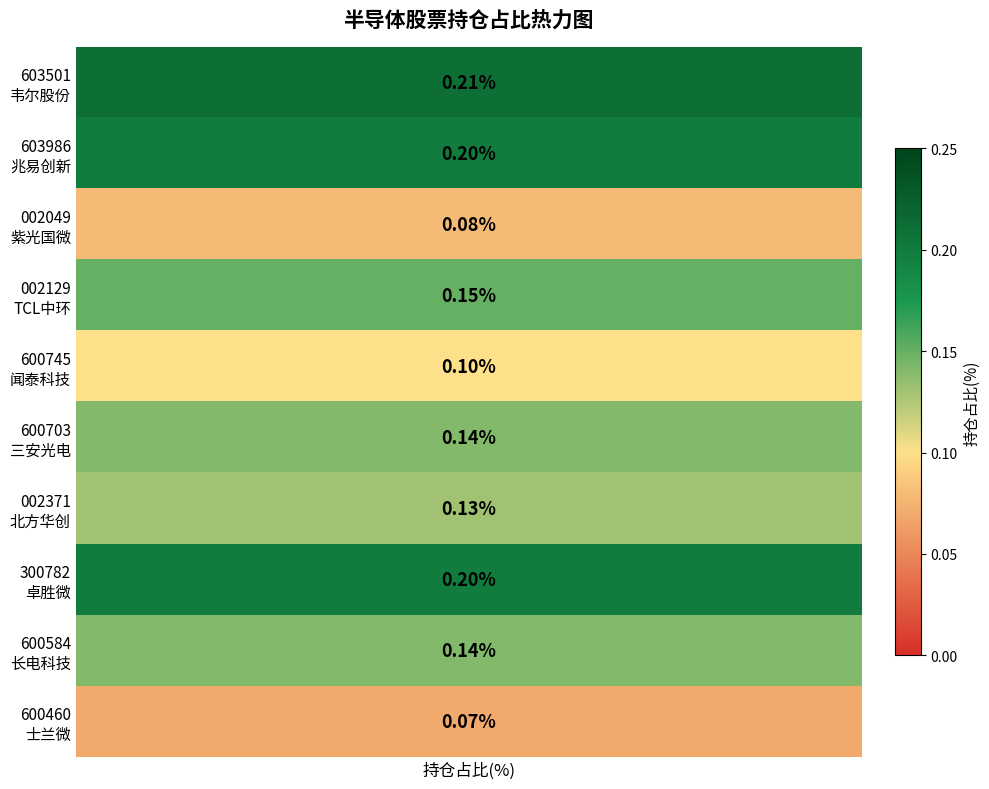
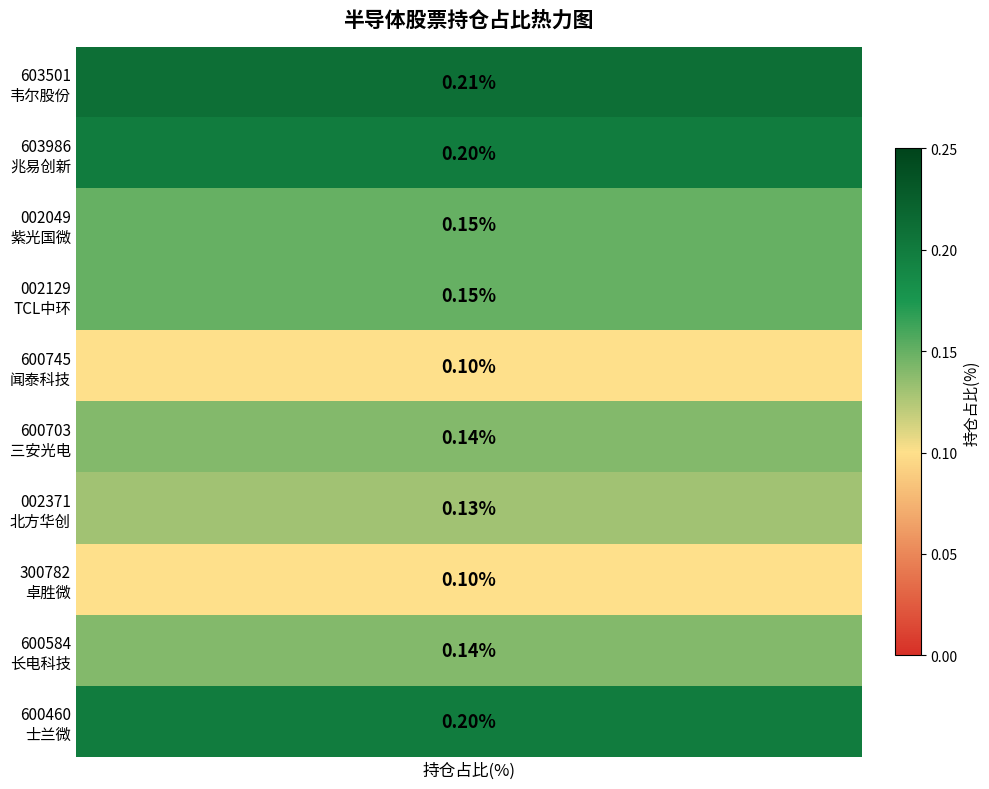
002049 紫光国微, 持仓占比(%): 0.08% -> 0.15%
300782 卓胜微, 持仓占比(%): 0.20% -> 0.10%
600460 士兰微, 持仓占比(%): 0.07% -> 0.20%
